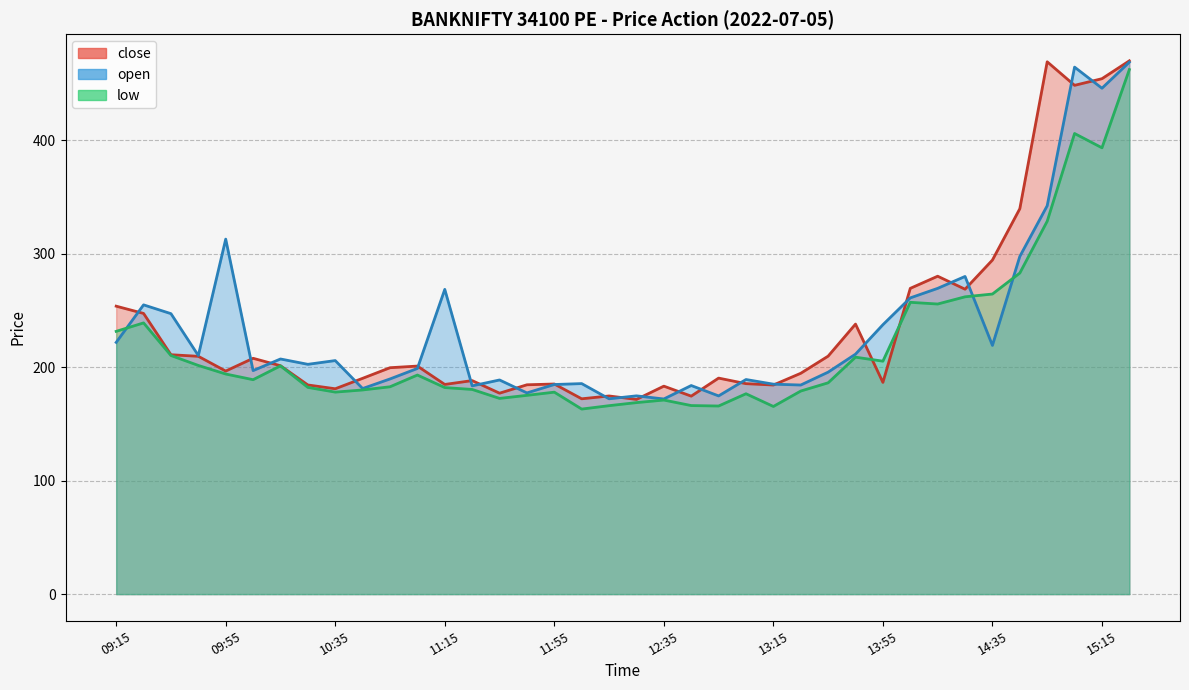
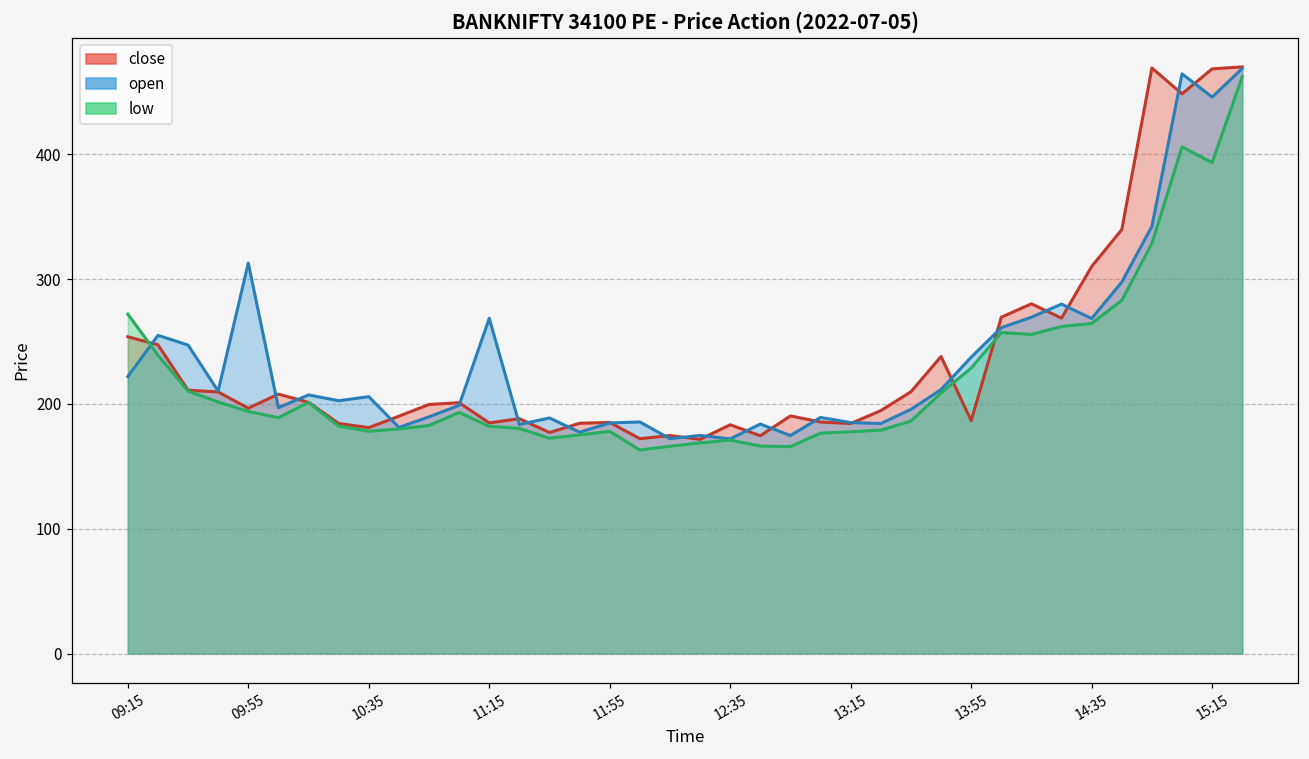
low, 09:15: 232 -> 272
low, 13:15: 165 -> 178
low, 13:55: 205 -> 229
close, 14:35: 294 -> 310
open, 14:35: 219 -> 268
close, 15:15: 454 -> 469
